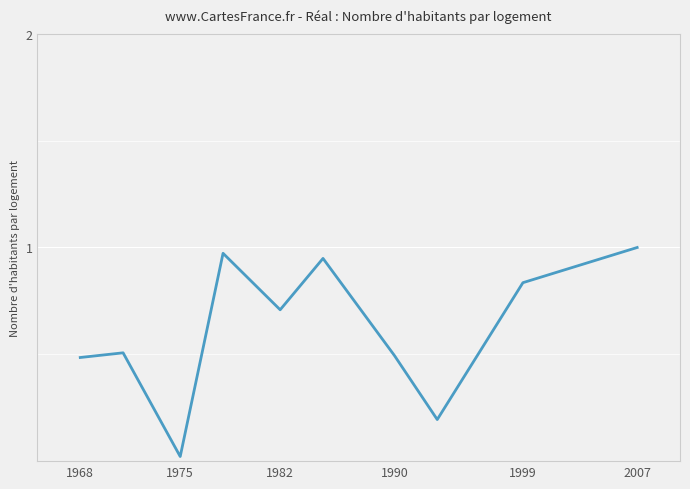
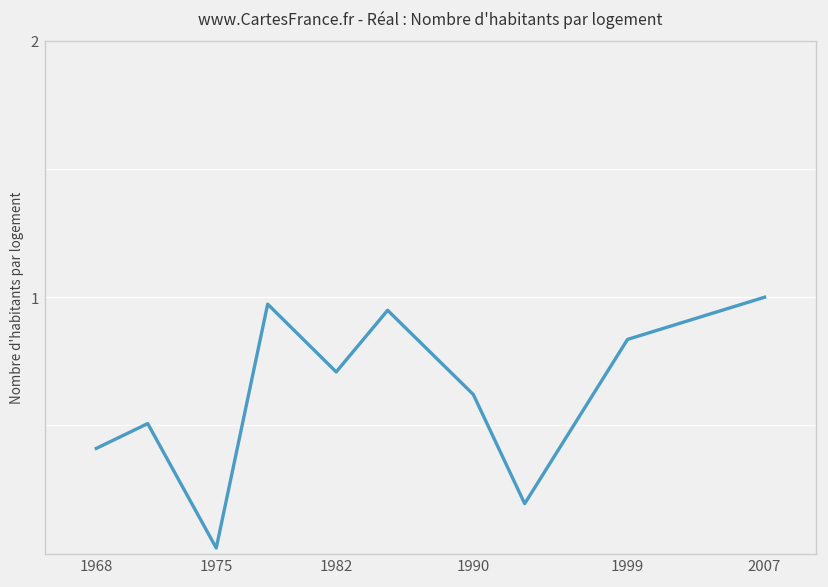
1968: 0.49 -> 0.41
1990: 0.49 -> 0.62
